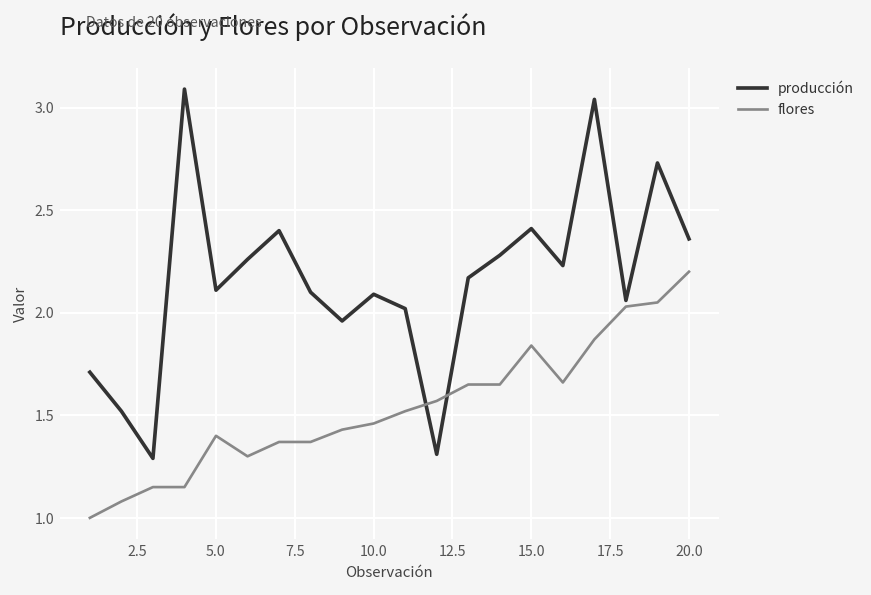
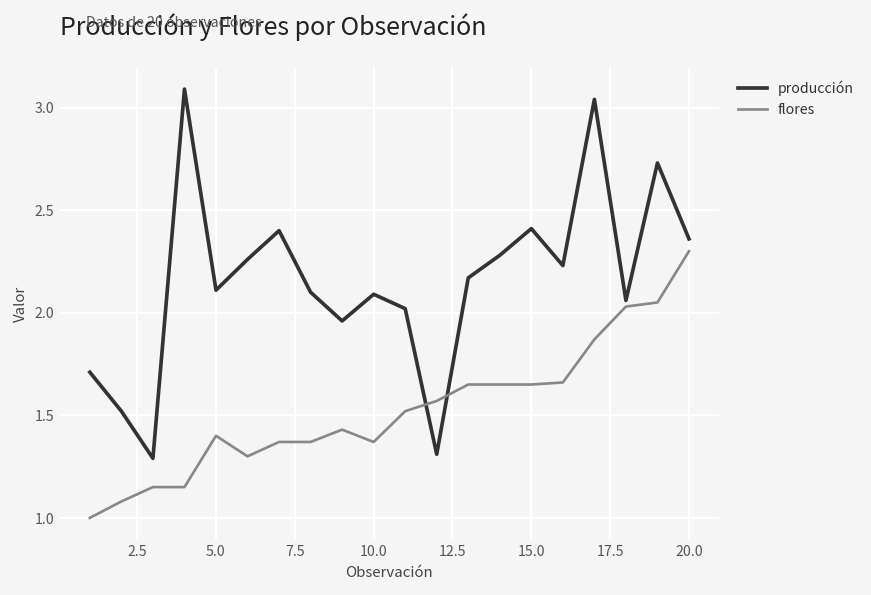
flores, 10.0: 1.46 -> 1.37
flores, 15.0: 1.84 -> 1.65
flores, 20.0: 2.2 -> 2.3
